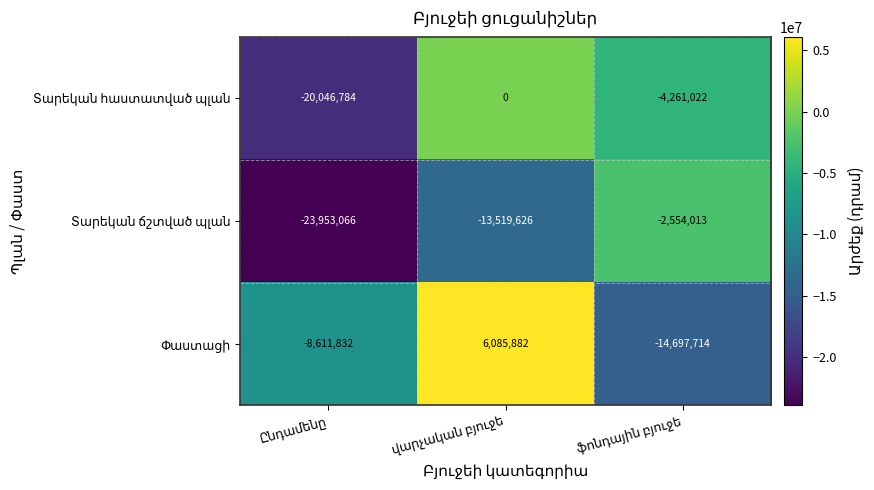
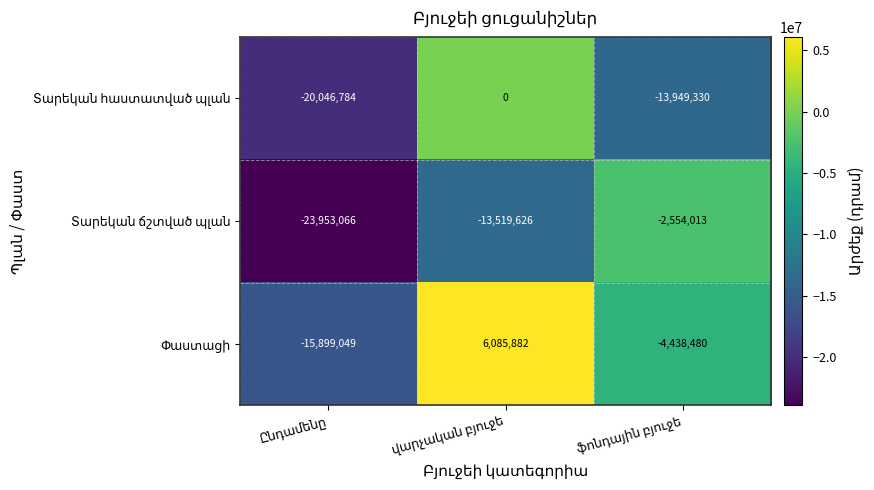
Տարեկան հաստատված պլան, ֆոնդային բյուջե: -4,261,022 -> -13,949,330
Փաստացի, Ընդամենը: -8,611,832 -> -15,899,049
Փաստացի, ֆոնդային բյուջե: -14,697,714 -> -4,438,480
